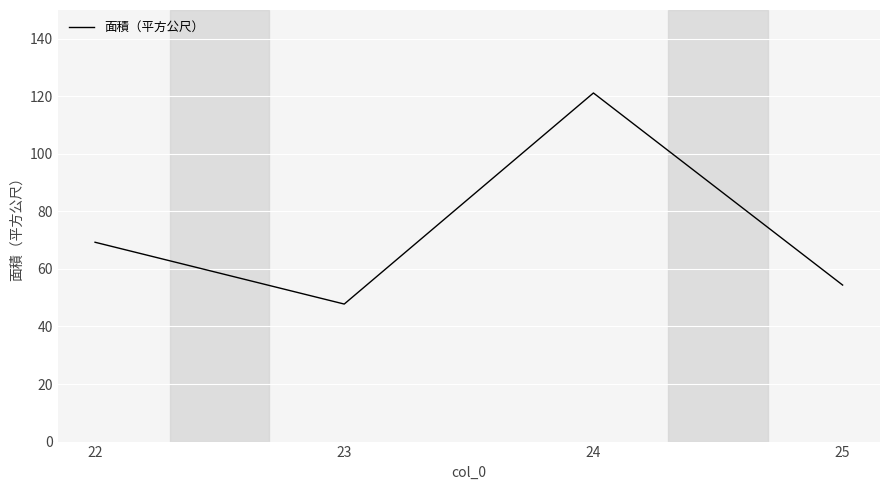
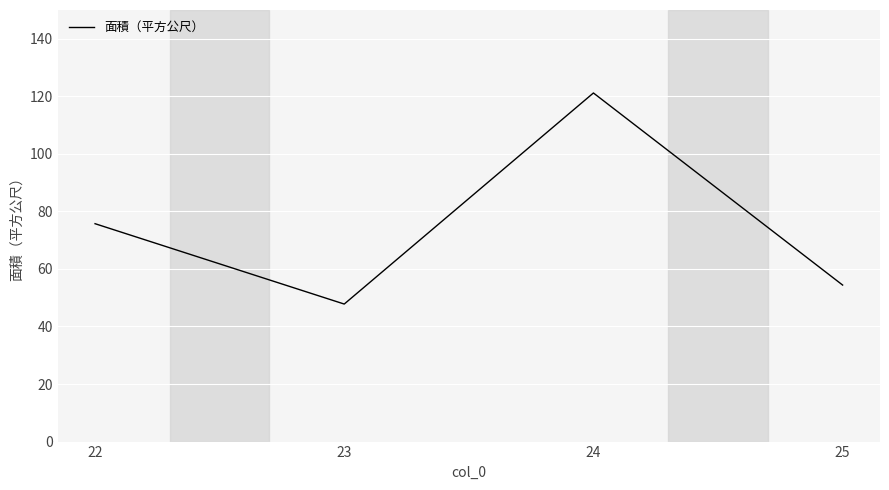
22: 69 -> 76
